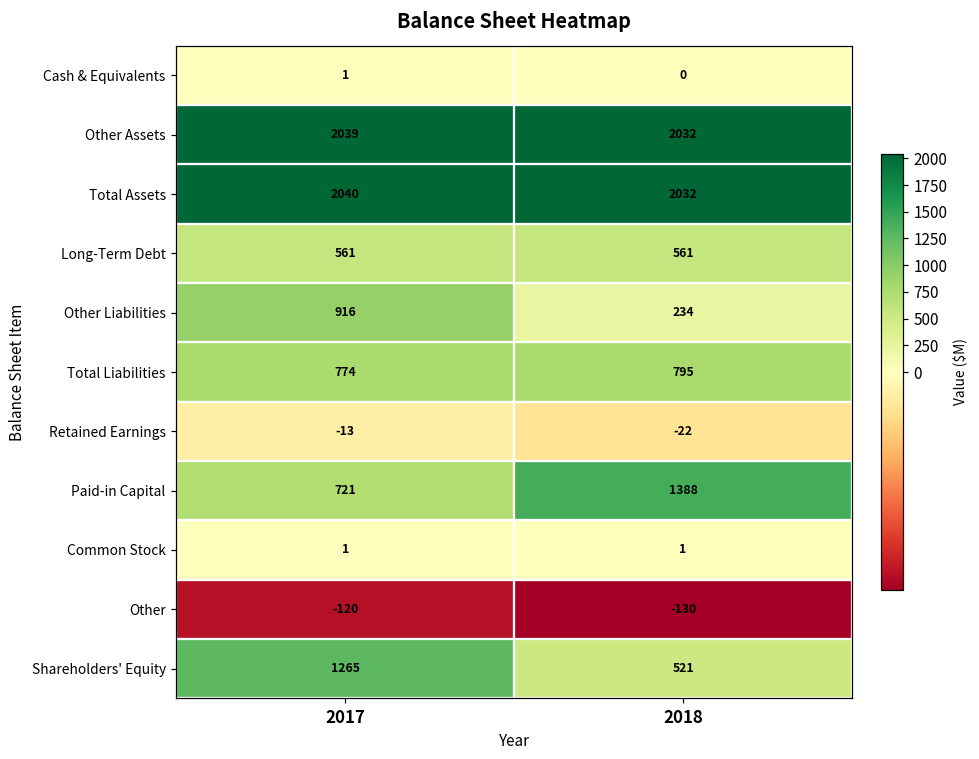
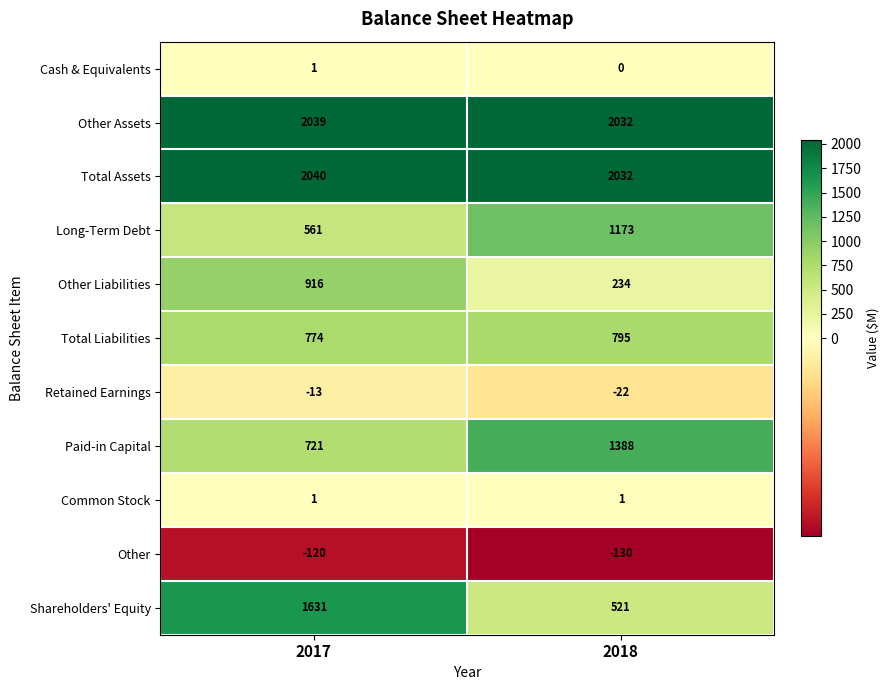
Long-Term Debt, 2018: 561 -> 1173
Shareholders' Equity, 2017: 1265 -> 1631
